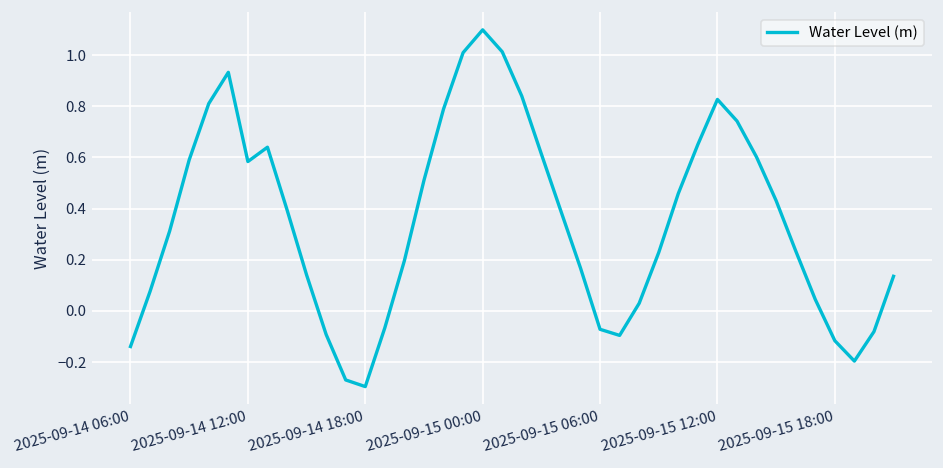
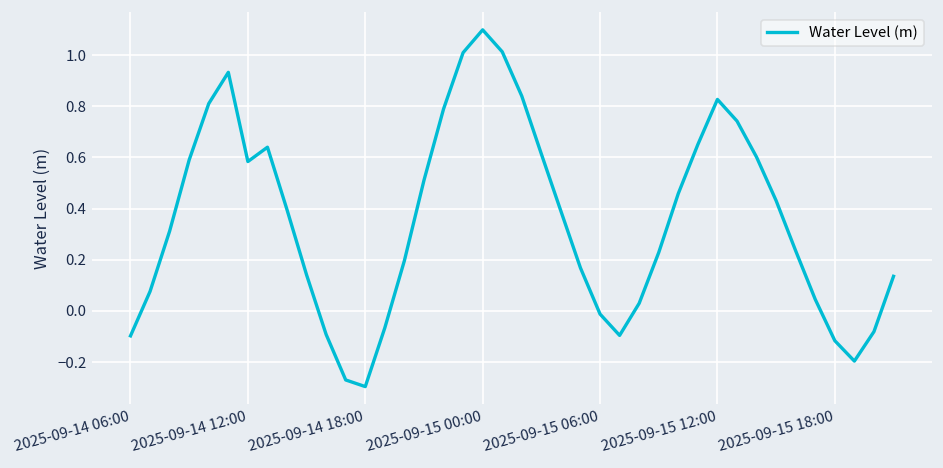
2025-09-14 06:00: -0.14 -> -0.10
2025-09-15 06:00: -0.07 -> -0.01
